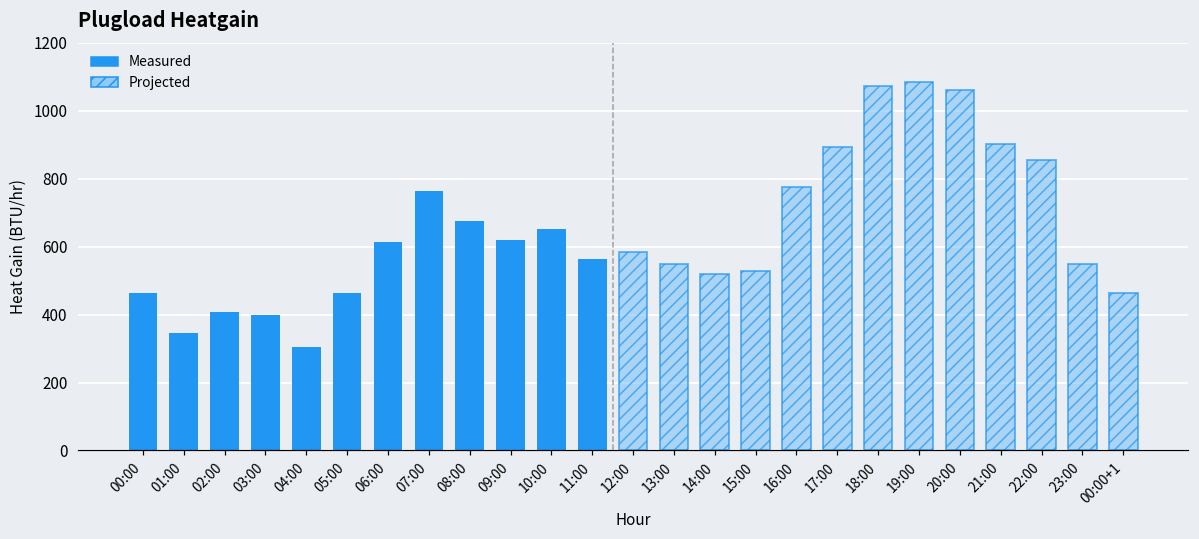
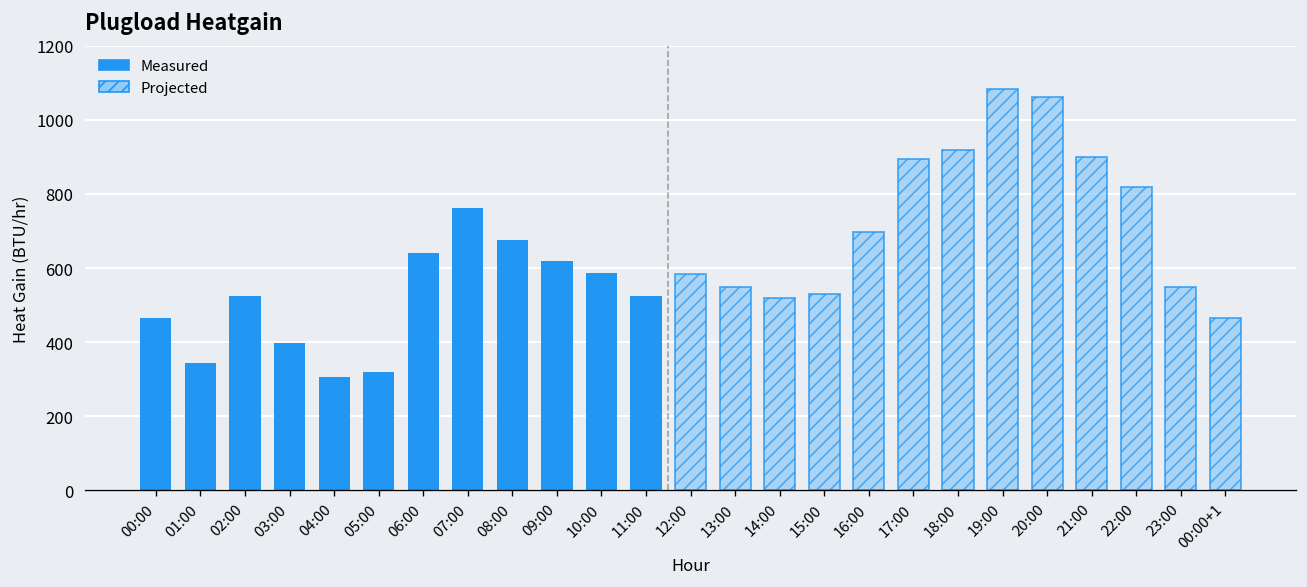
Measured, 02:00: 410 -> 520
Measured, 05:00: 460 -> 320
Measured, 06:00: 610 -> 640
Measured, 10:00: 650 -> 590
Measured, 11:00: 560 -> 530
Projected, 16:00: 770 -> 700
Projected, 18:00: 1070 -> 920
Projected, 22:00: 860 -> 820
